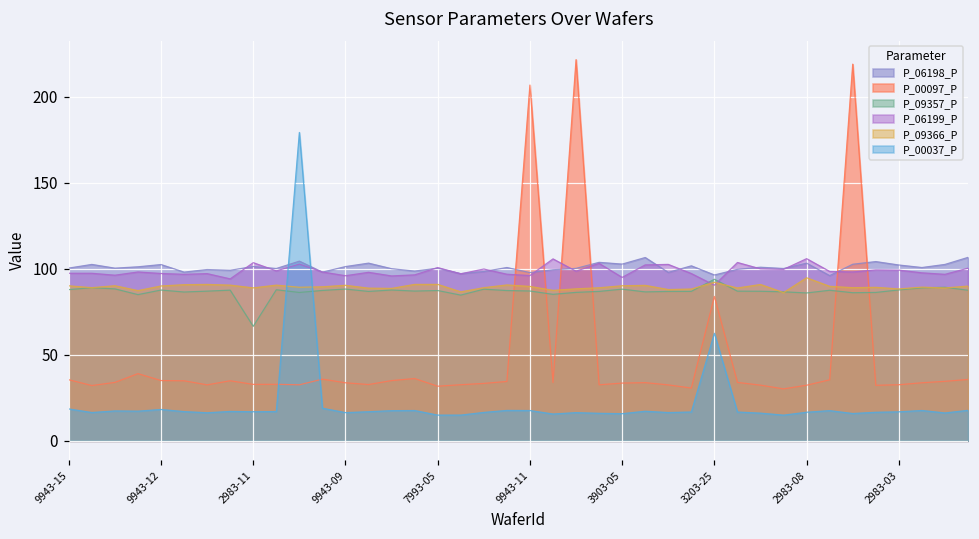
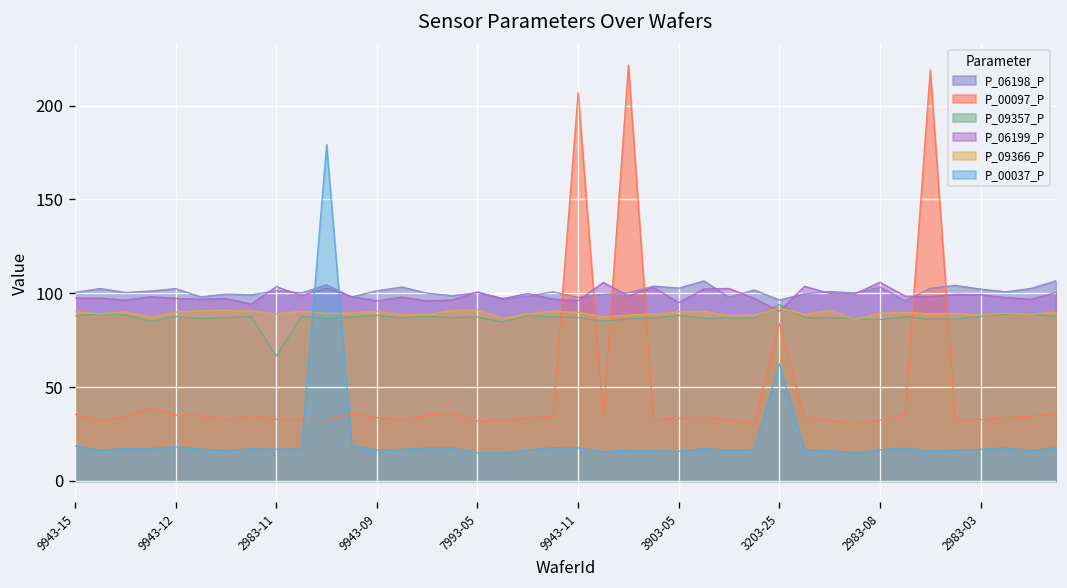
P_09366_P, 2983-08: 95 -> 89
